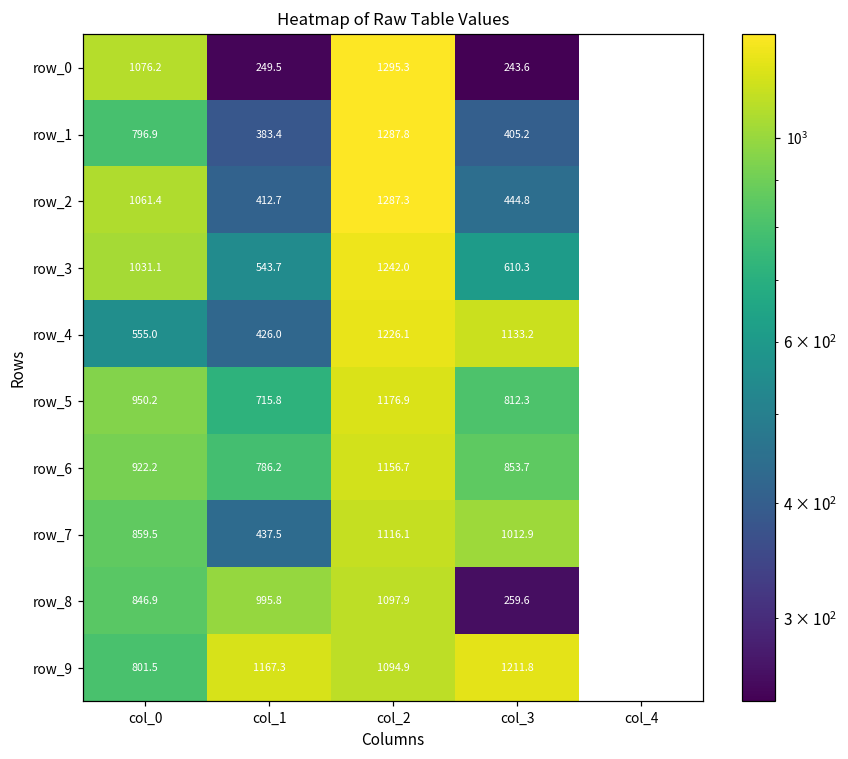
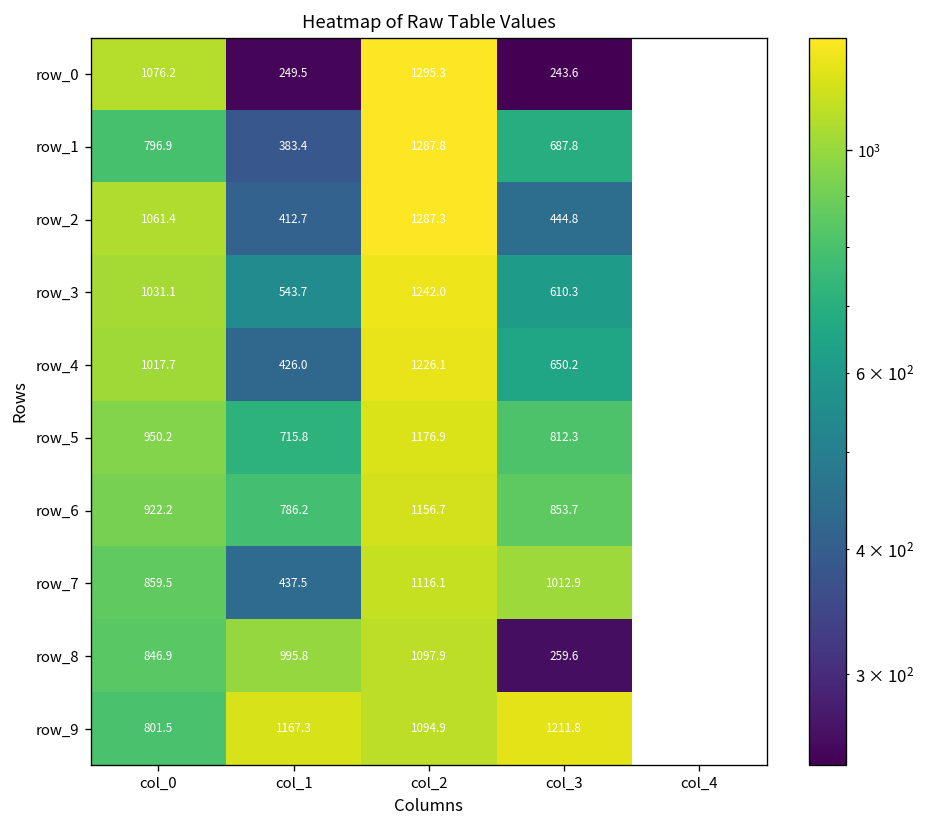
row_1, col_3: 405.2 -> 687.8
row_4, col_0: 555.0 -> 1017.7
row_4, col_3: 1133.2 -> 650.2
